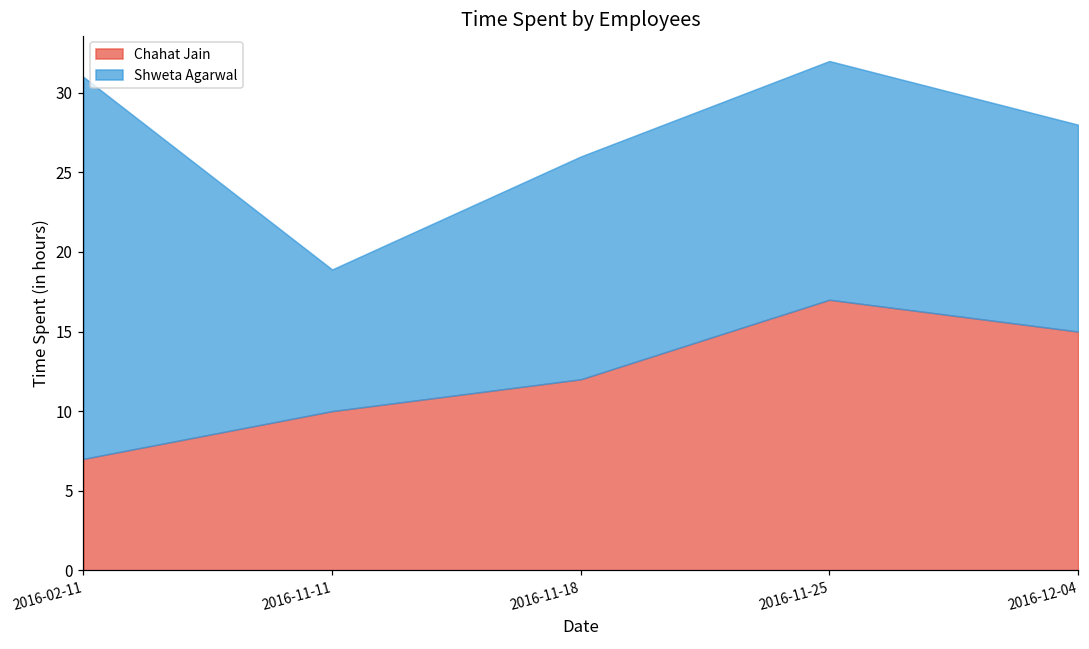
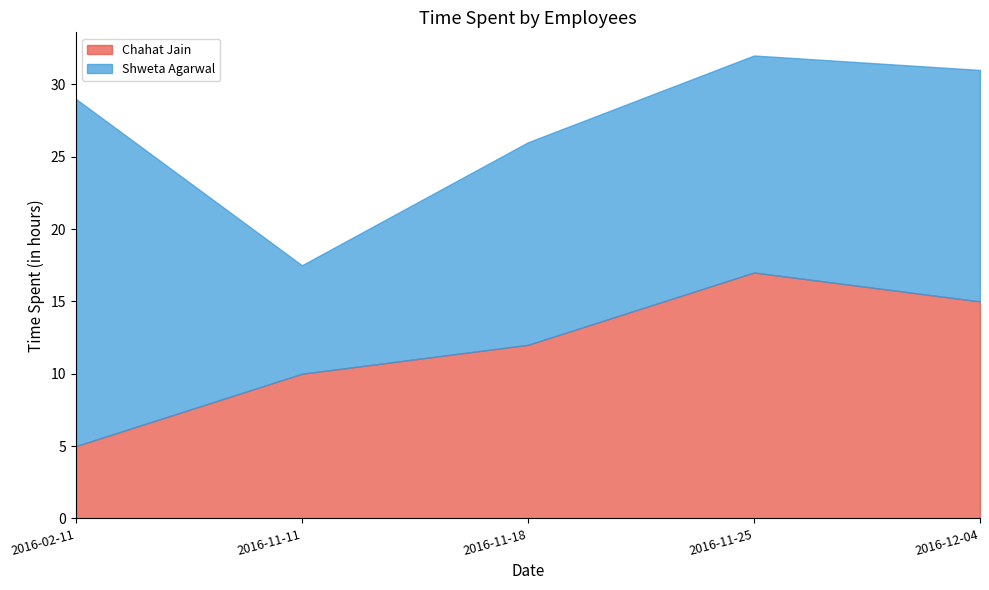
Chahat Jain, 2016-02-11: 7 -> 5
Shweta Agarwal, 2016-11-11: 8.9 -> 7.5
Shweta Agarwal, 2016-12-04: 13 -> 16
